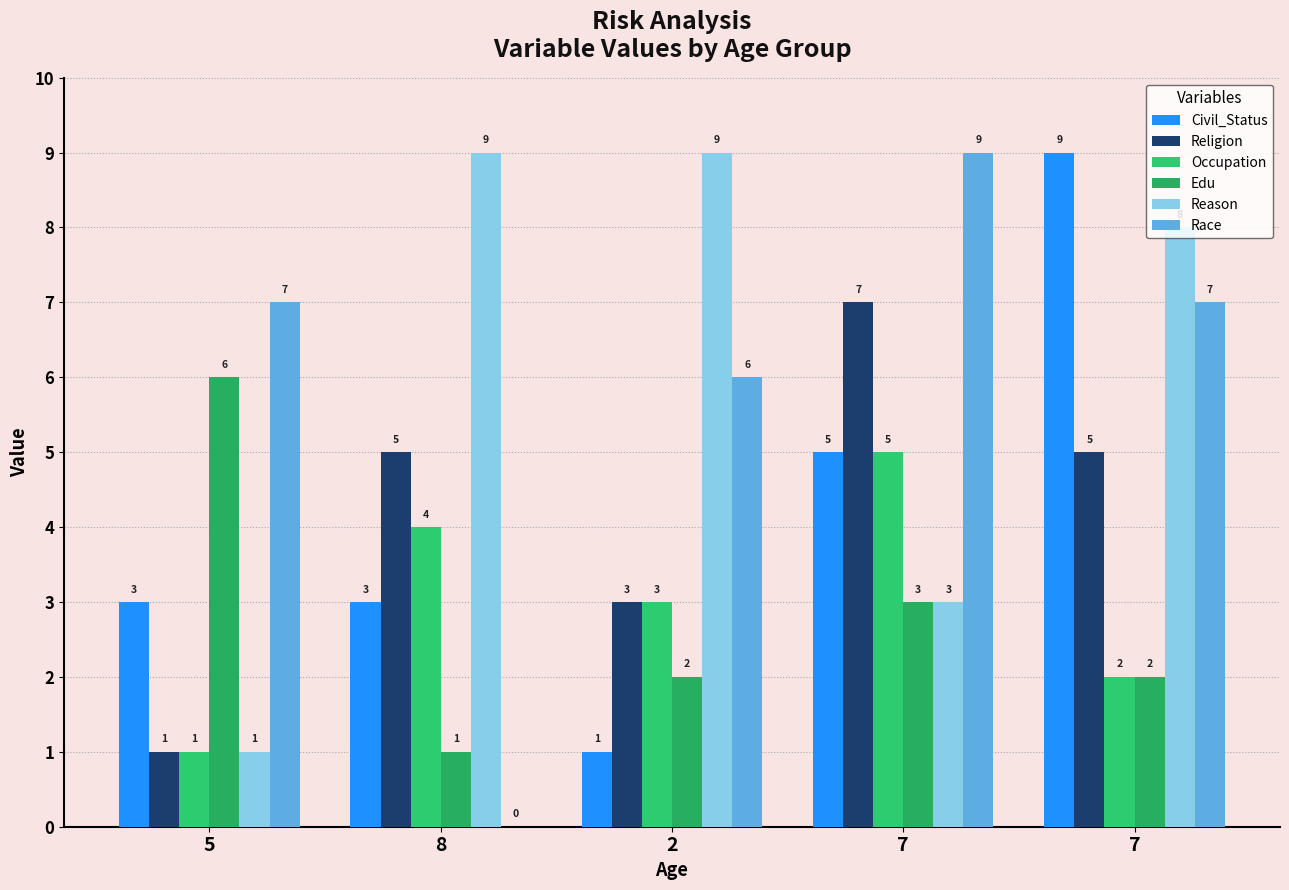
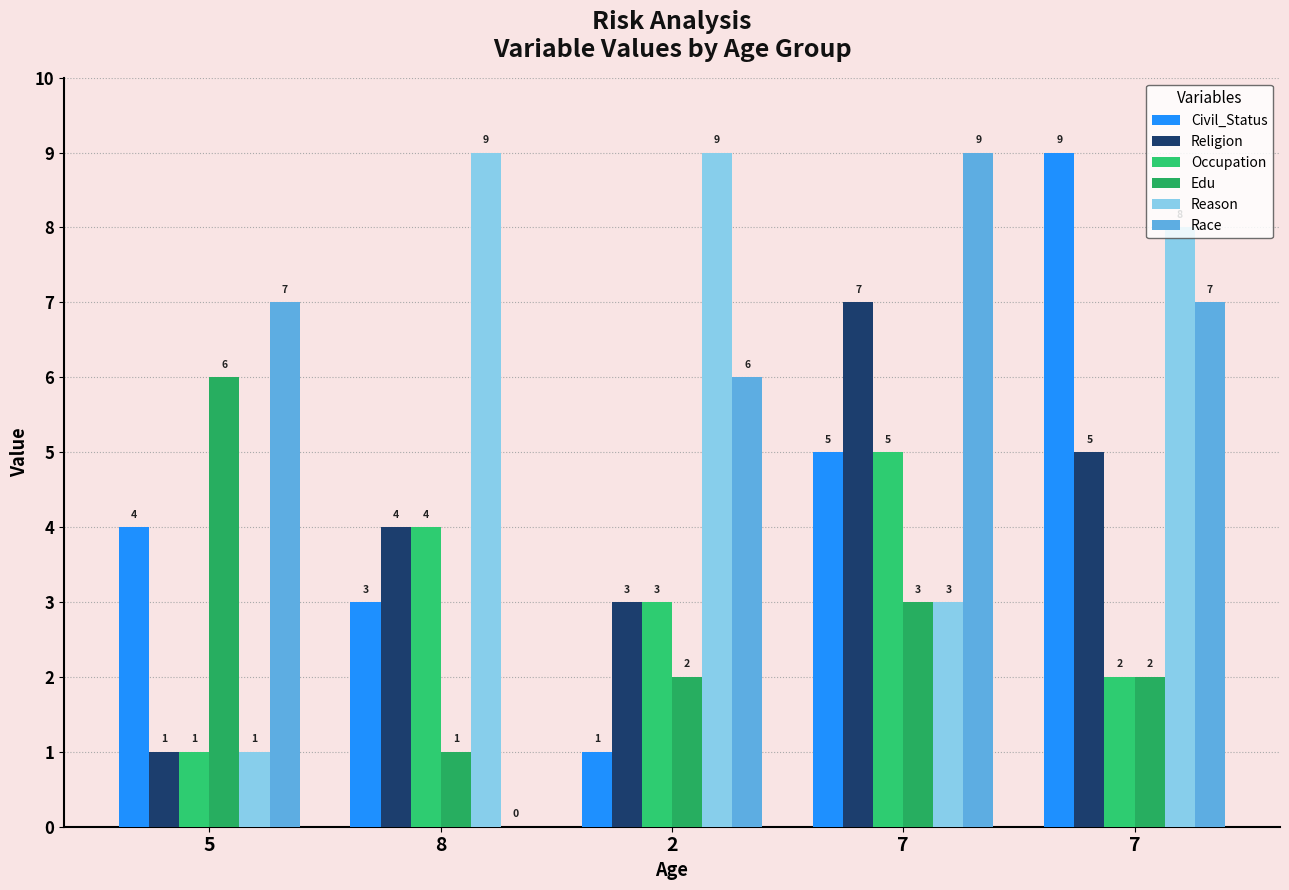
Civil_Status, 5: 3 -> 4
Religion, 8: 5 -> 4
